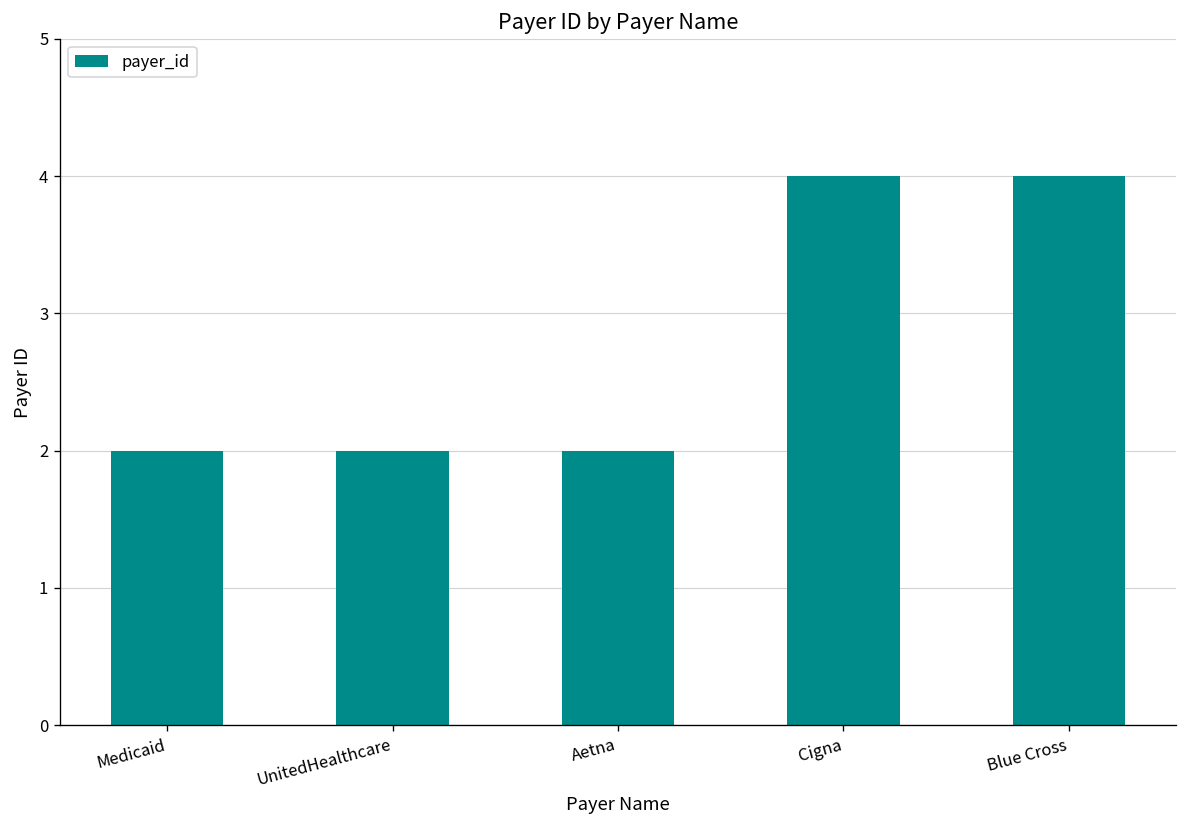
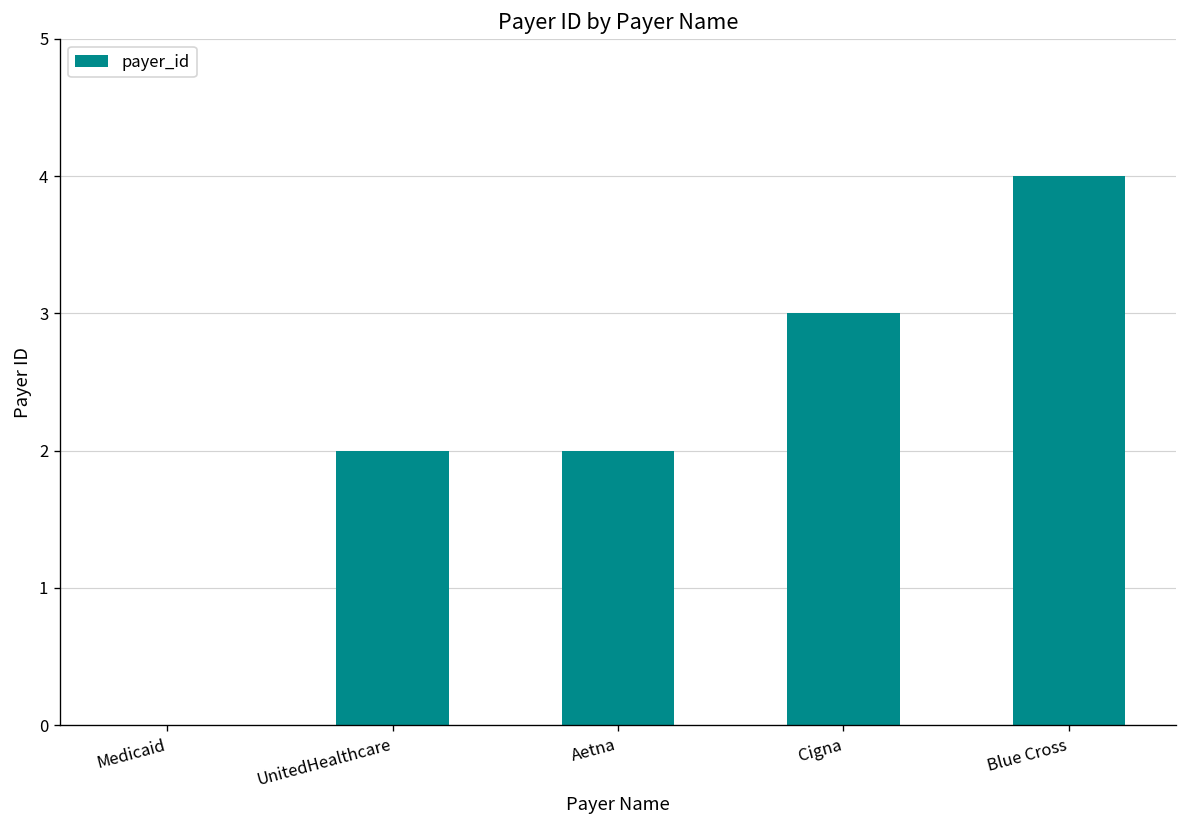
Medicaid: 2 -> 0
Cigna: 4 -> 3
